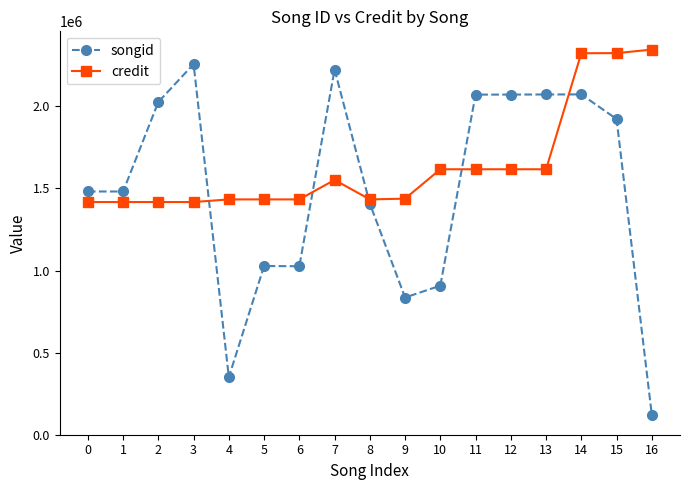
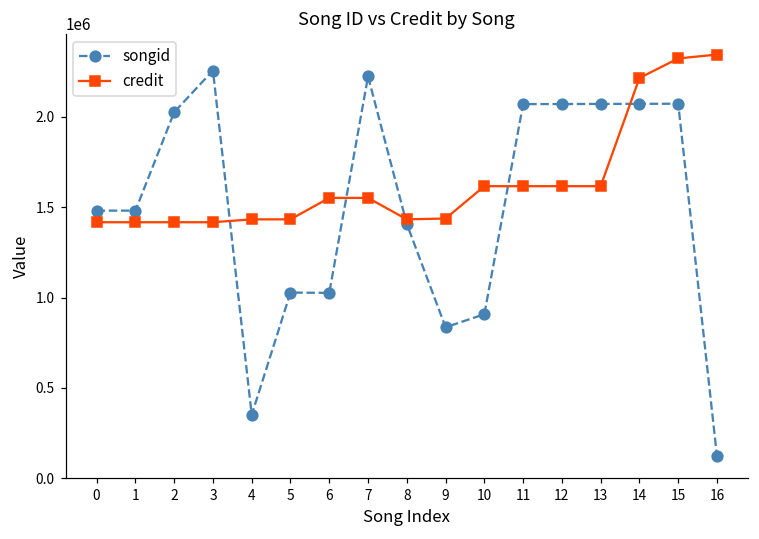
credit, 6: 1430000 -> 1550000
credit, 14: 2320000 -> 2220000
songid, 15: 1920000 -> 2070000
